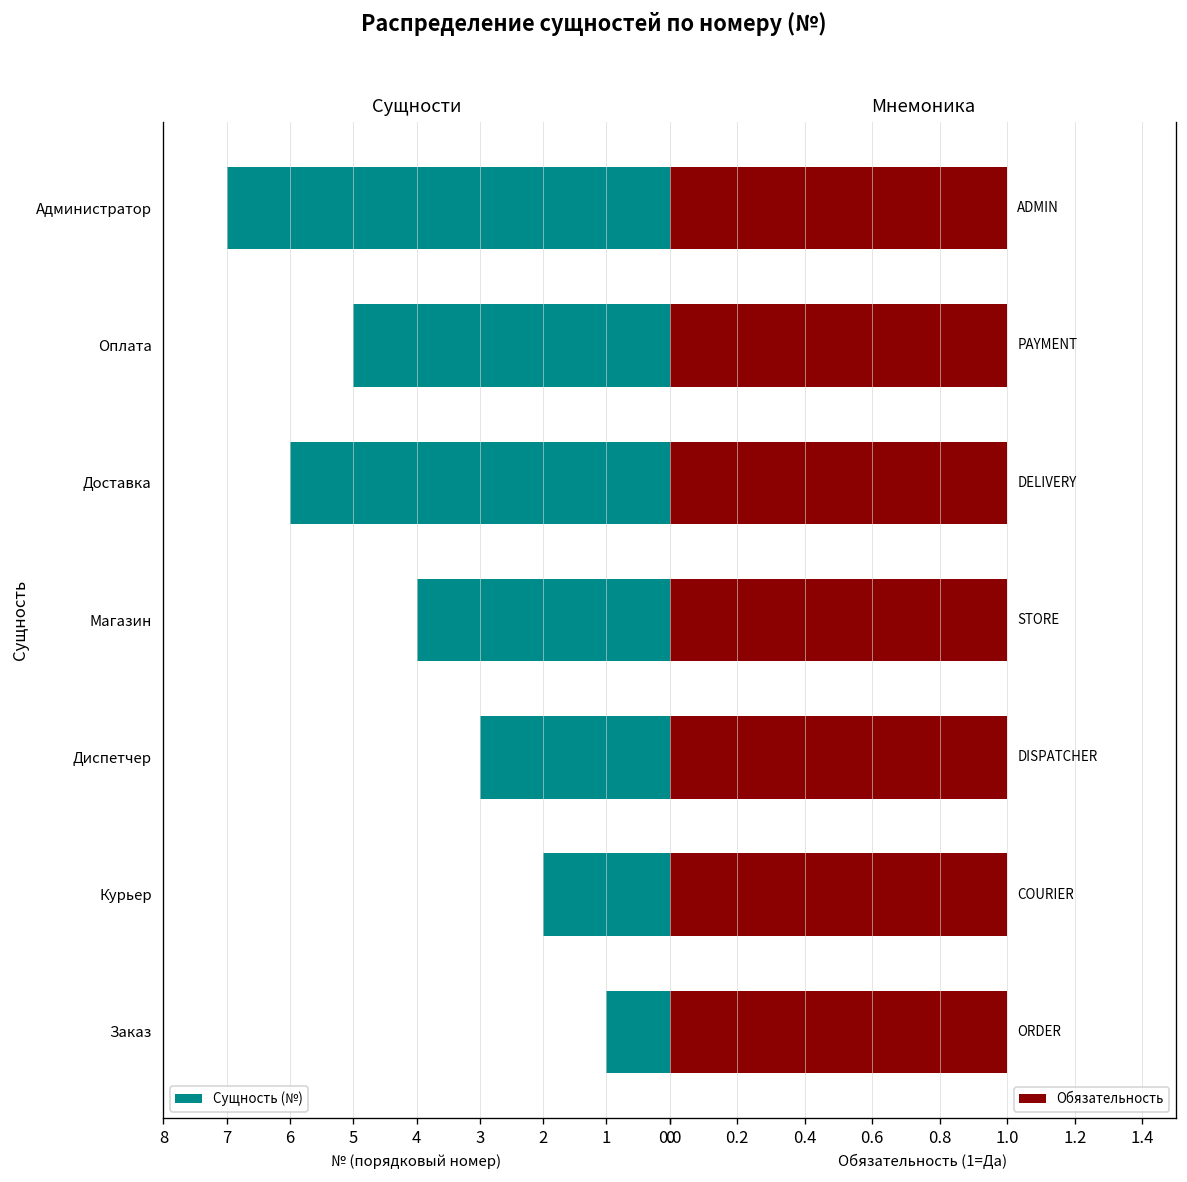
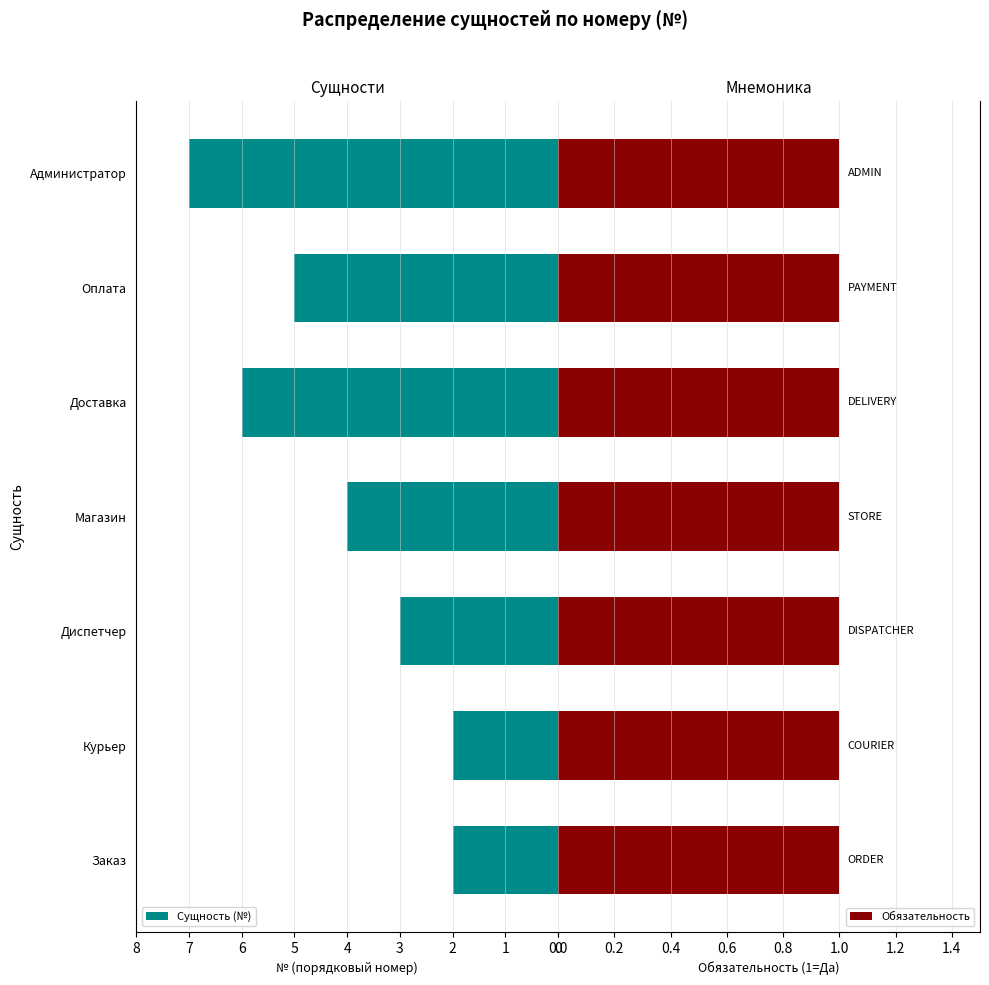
Сущности, Заказ: 1 -> 2
